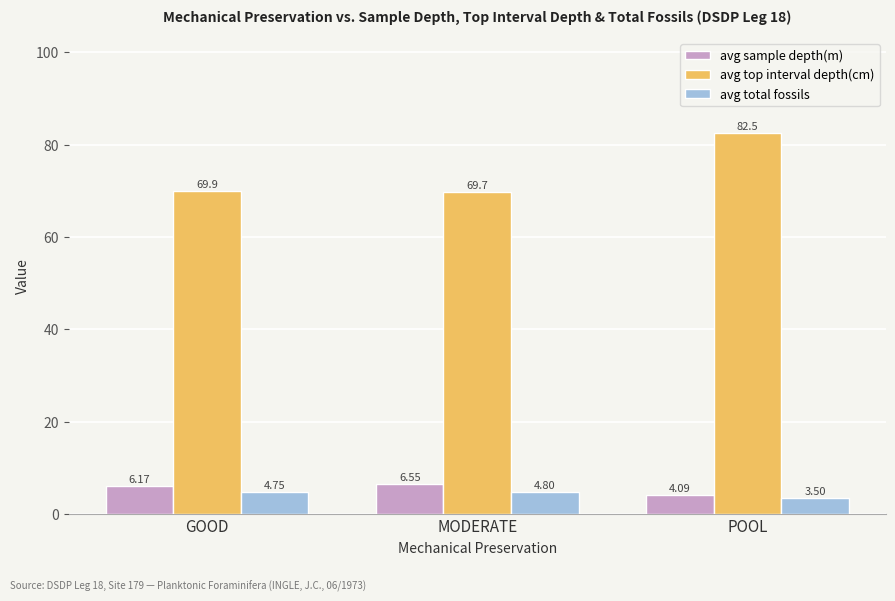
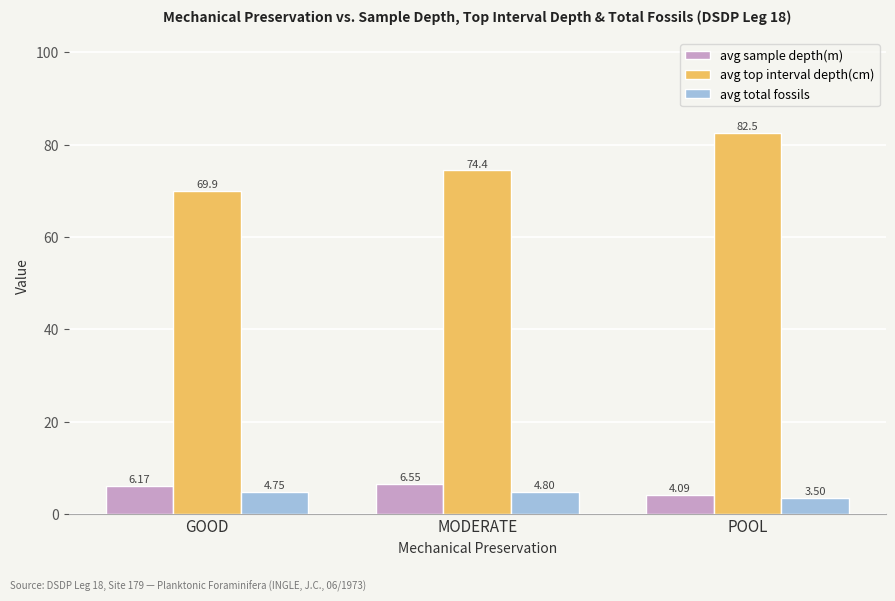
avg top interval depth(cm), MODERATE: 69.7 -> 74.4
